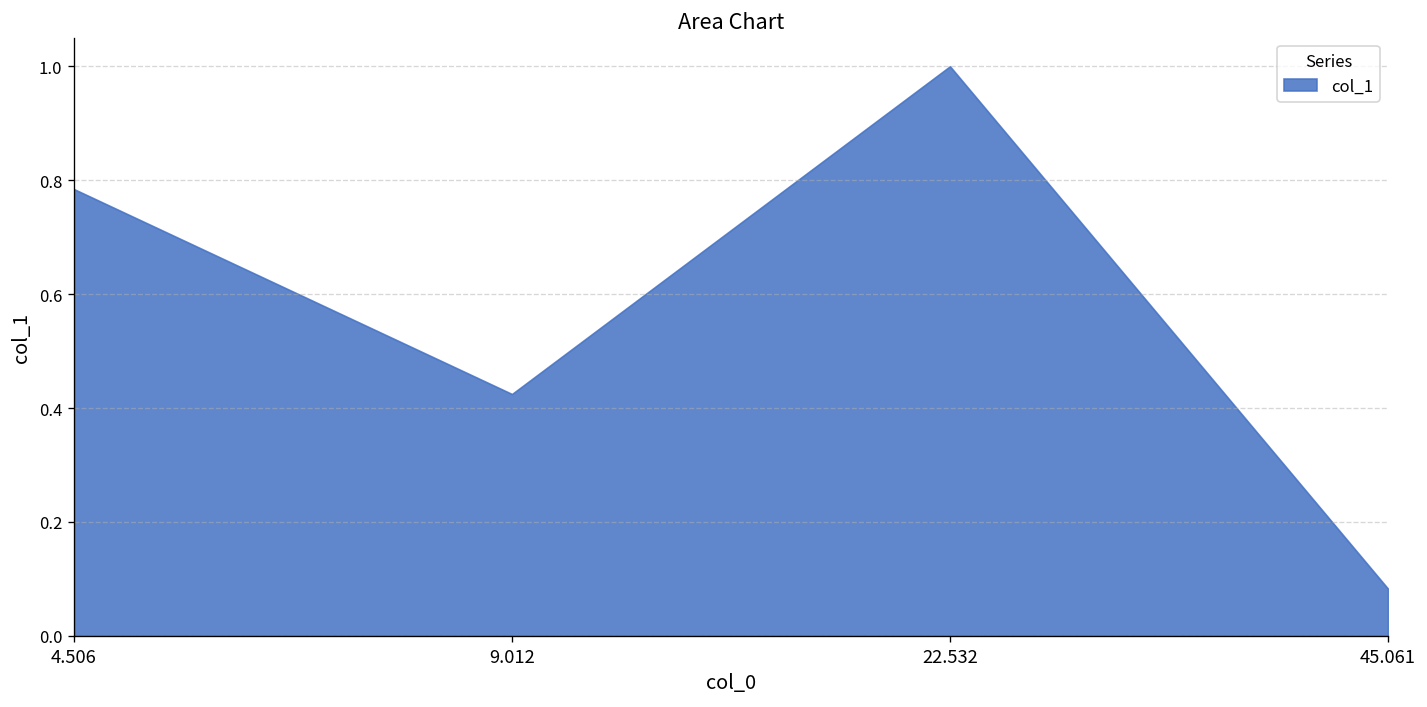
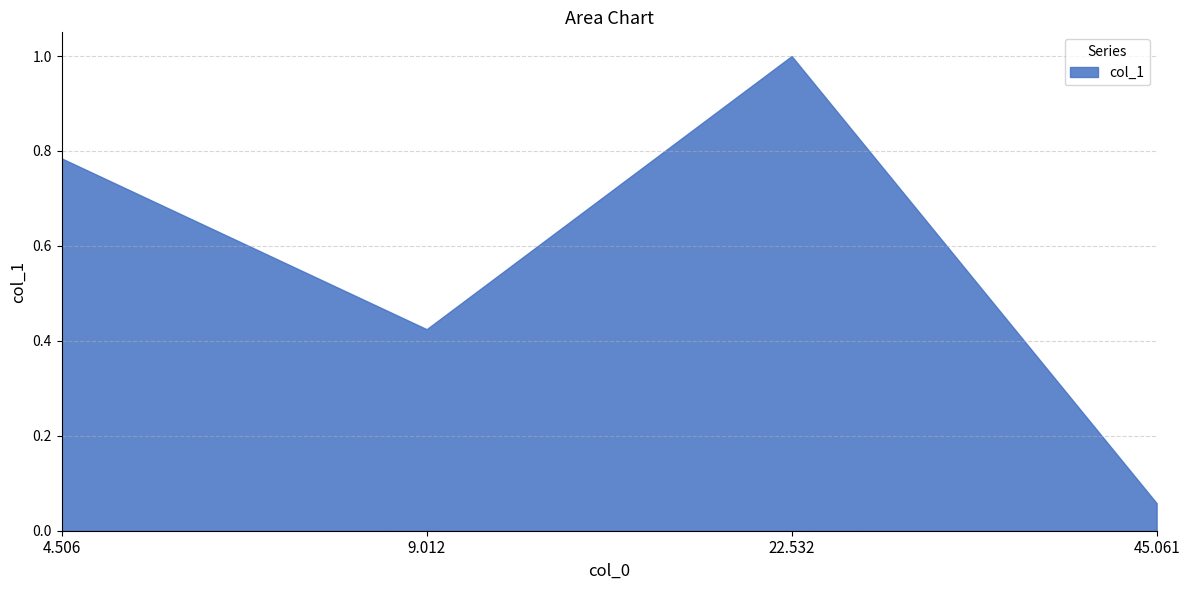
45.061: 0.08 -> 0.06
